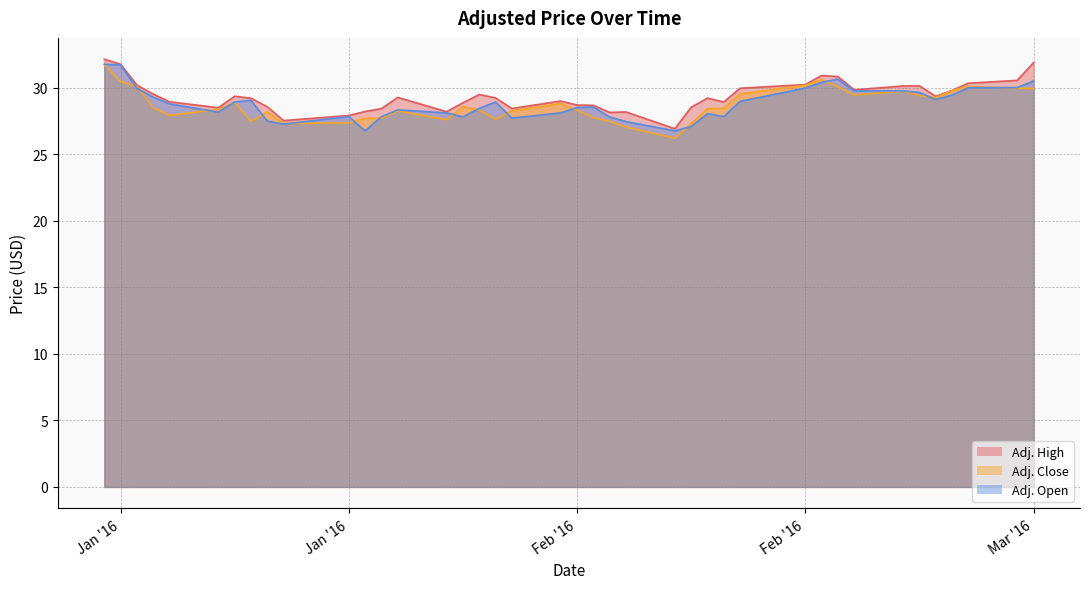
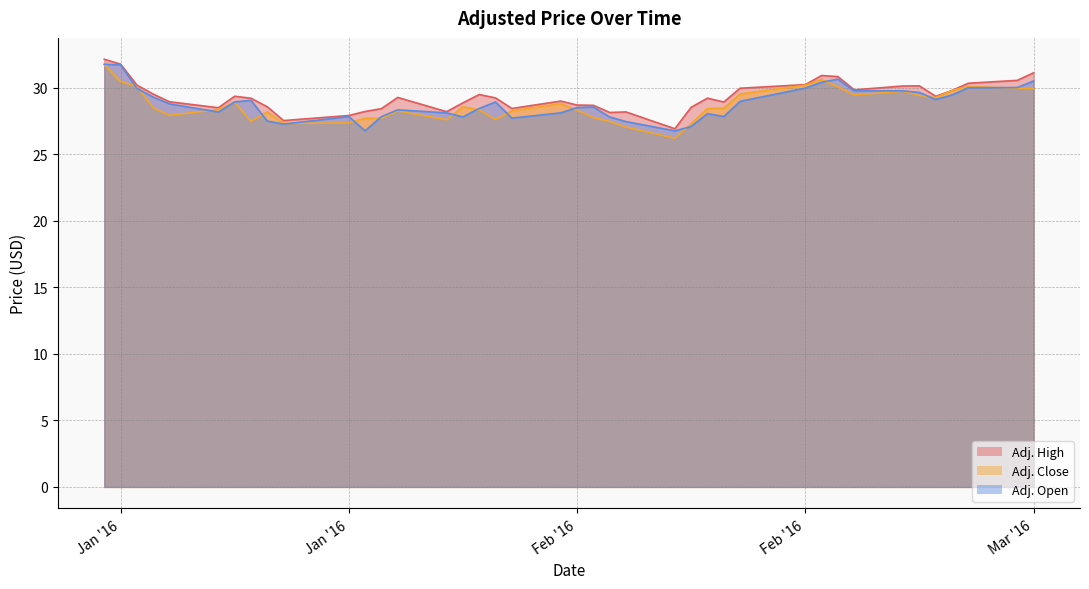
Adj. High, Mar '16: 31.9 -> 31.1
